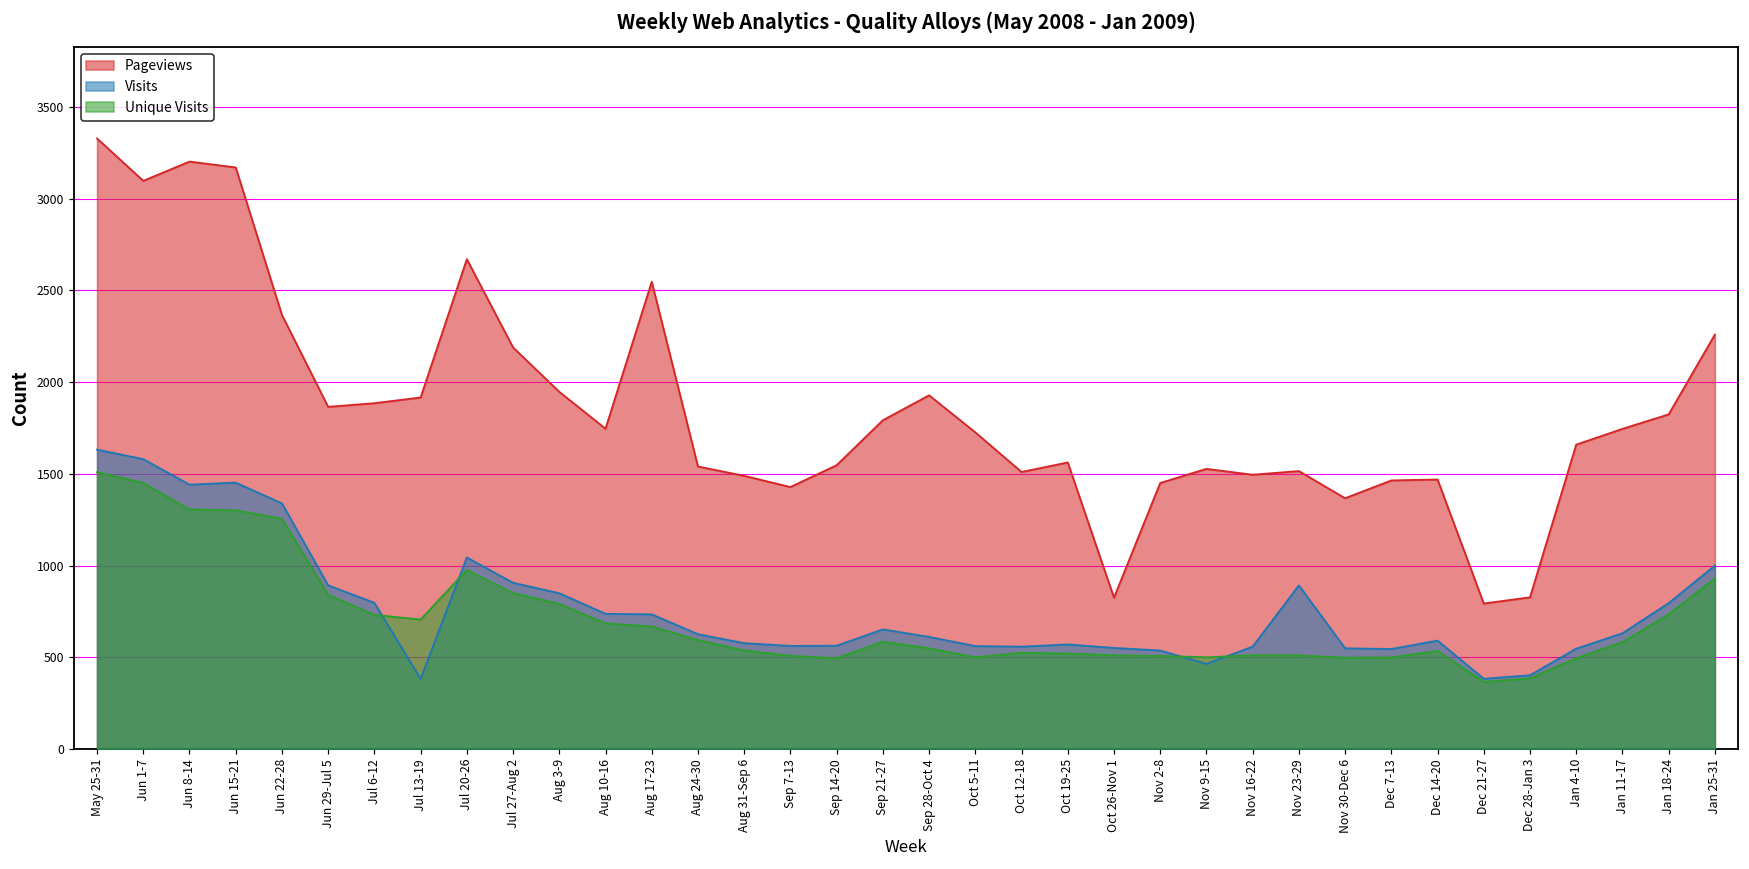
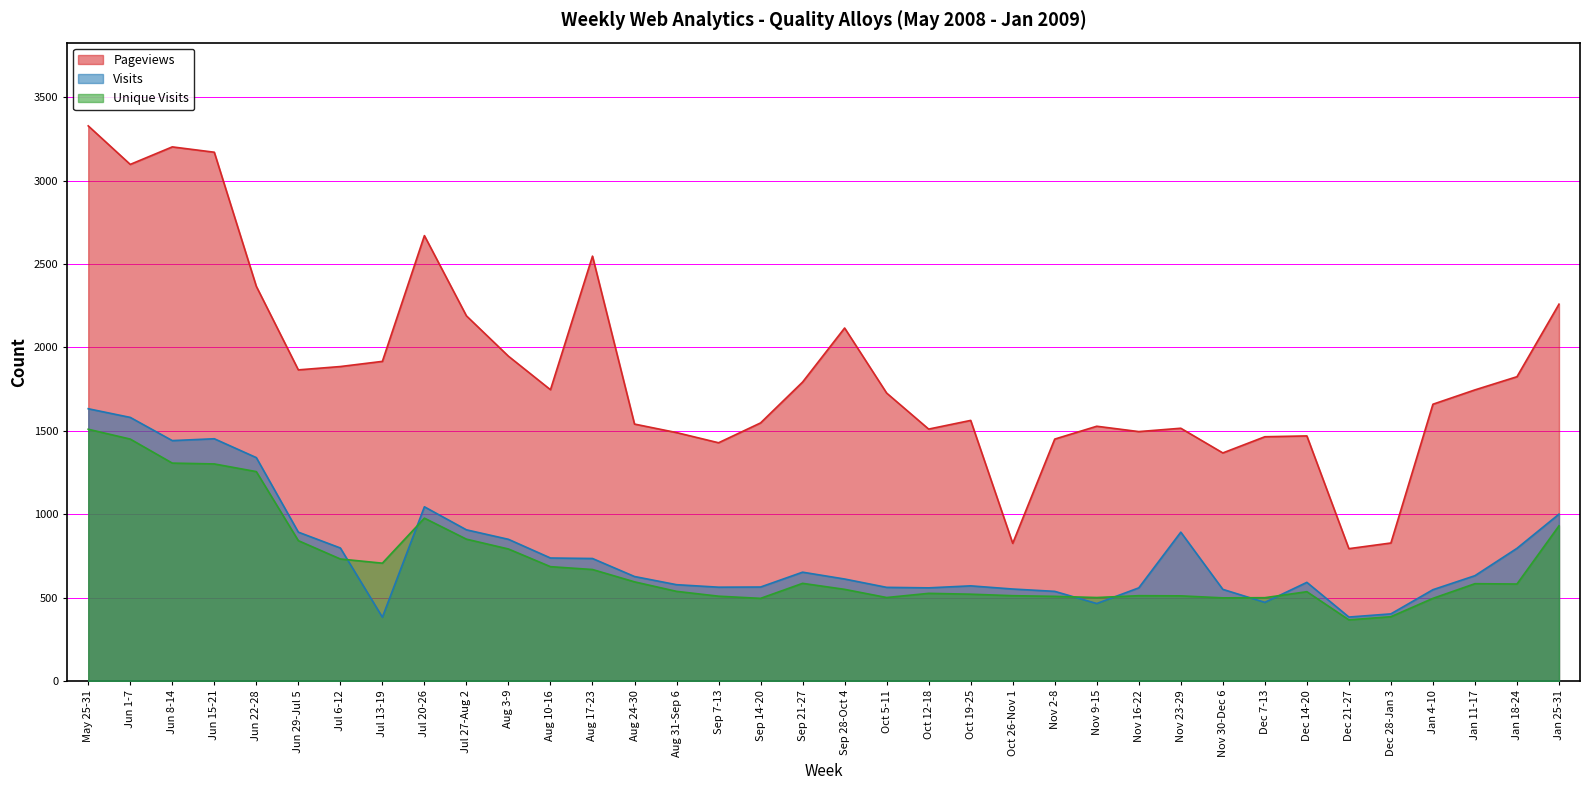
Pageviews, Sep 28-Oct 4: 1930 -> 2120
Visits, Dec 7-13: 550 -> 470
Unique Visits, Jan 18-24: 730 -> 580
